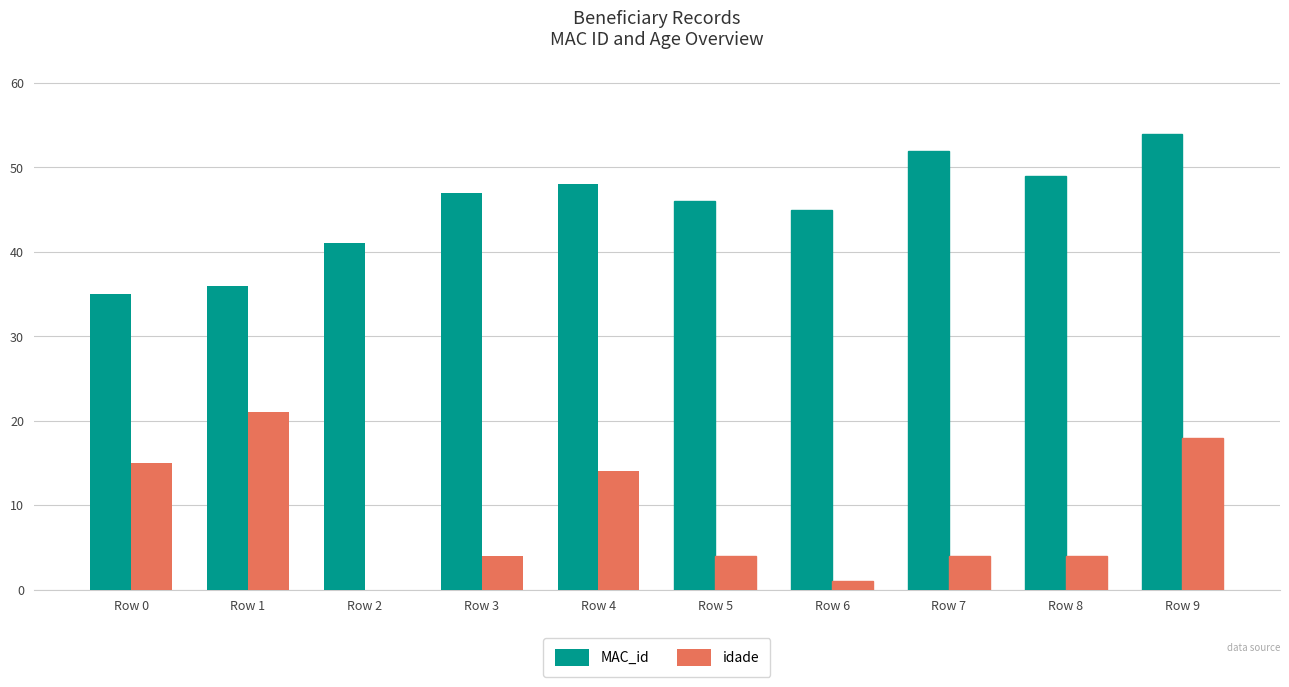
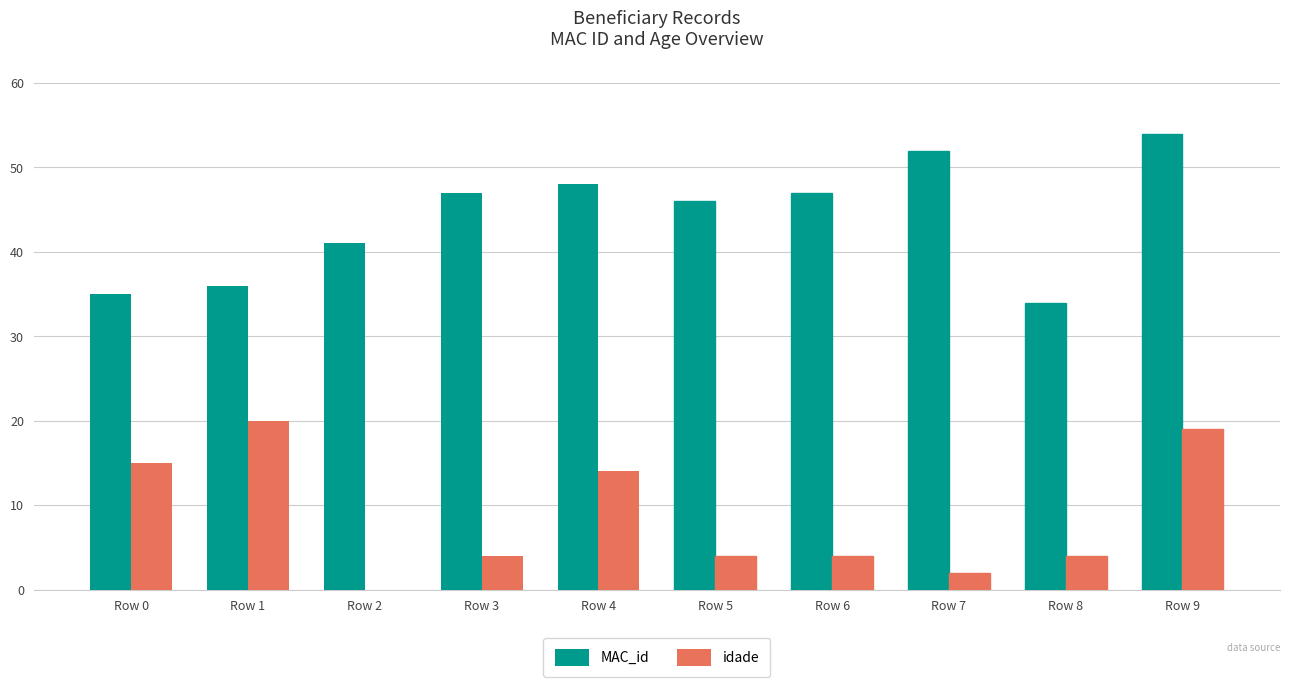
idade, Row 1: 21 -> 20
MAC_id, Row 6: 45 -> 47
idade, Row 6: 1 -> 4
idade, Row 7: 4 -> 2
MAC_id, Row 8: 49 -> 34
idade, Row 9: 18 -> 19
